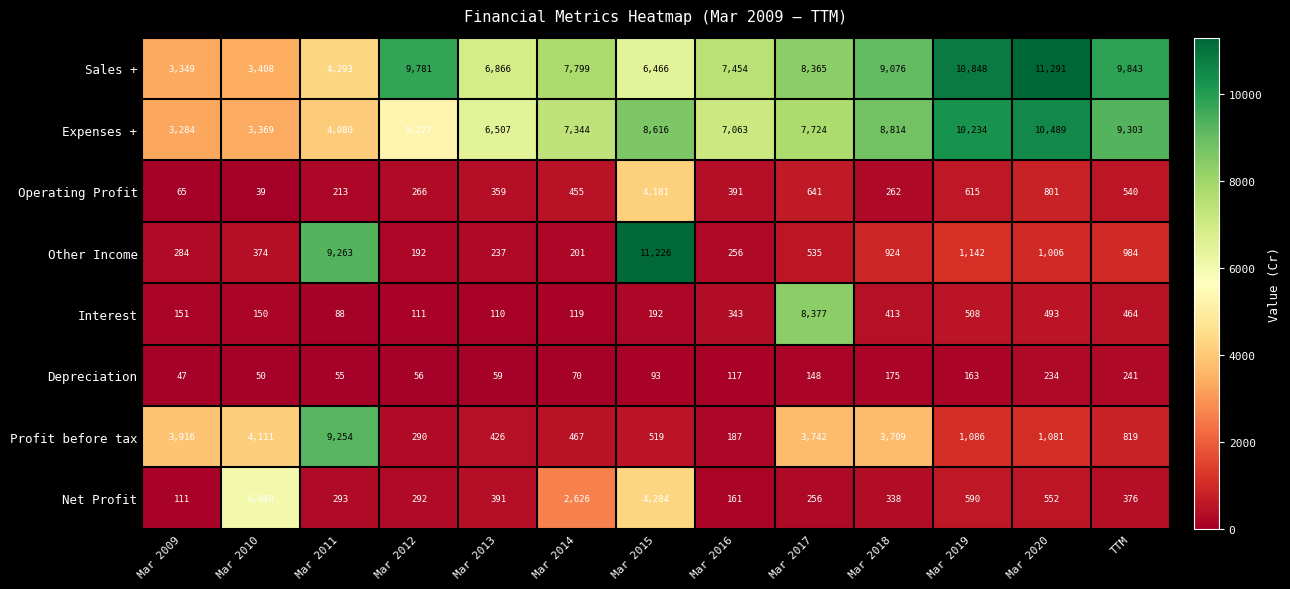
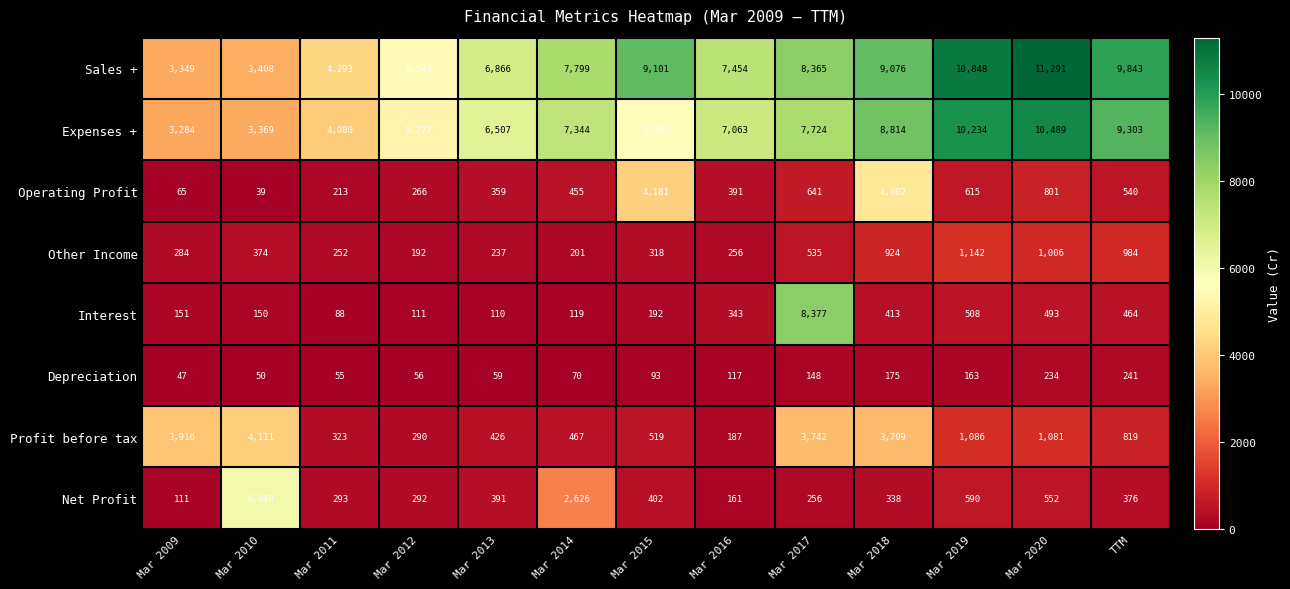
Sales +, Mar 2012: 9,781 -> 5,543
Sales +, Mar 2015: 6,466 -> 9,101
Expenses +, Mar 2015: 8,616 -> 5,581
Operating Profit, Mar 2018: 262 -> 4,802
Other Income, Mar 2011: 9,263 -> 252
Other Income, Mar 2015: 11,226 -> 318
Profit before tax, Mar 2011: 9,254 -> 323
Net Profit, Mar 2015: 4,284 -> 402
